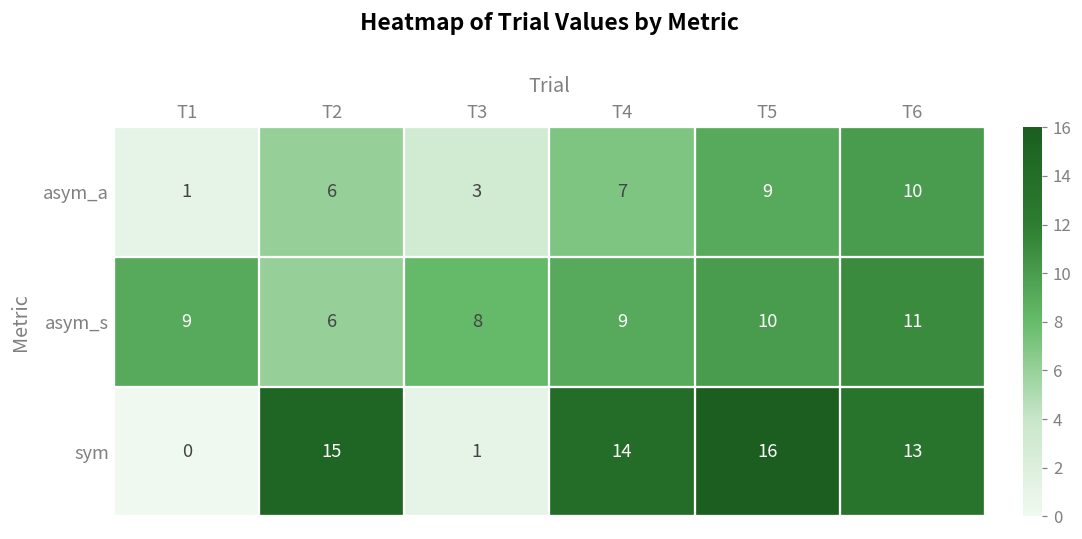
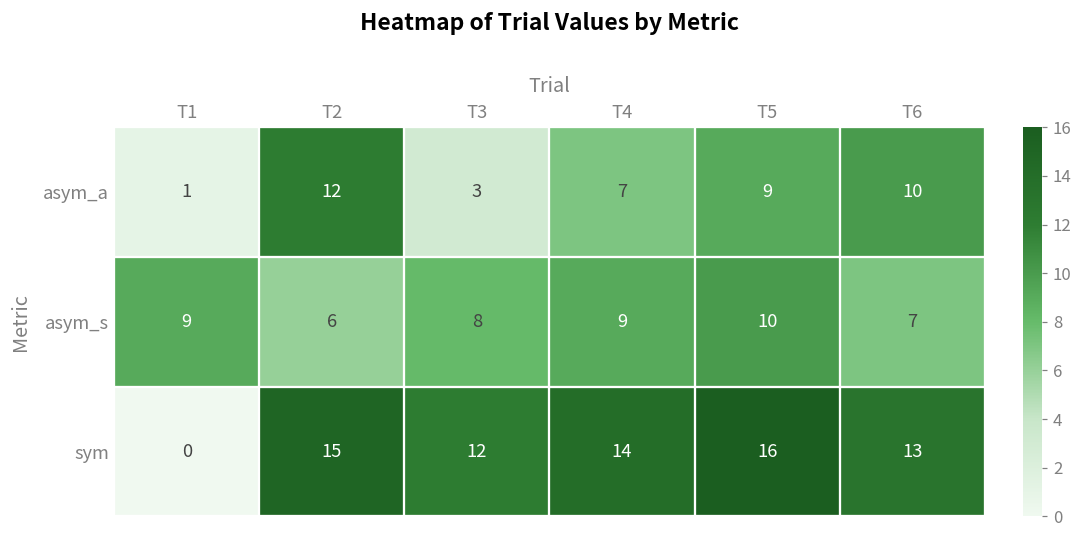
asym_a, T2: 6 -> 12
asym_s, T6: 11 -> 7
sym, T3: 1 -> 12
